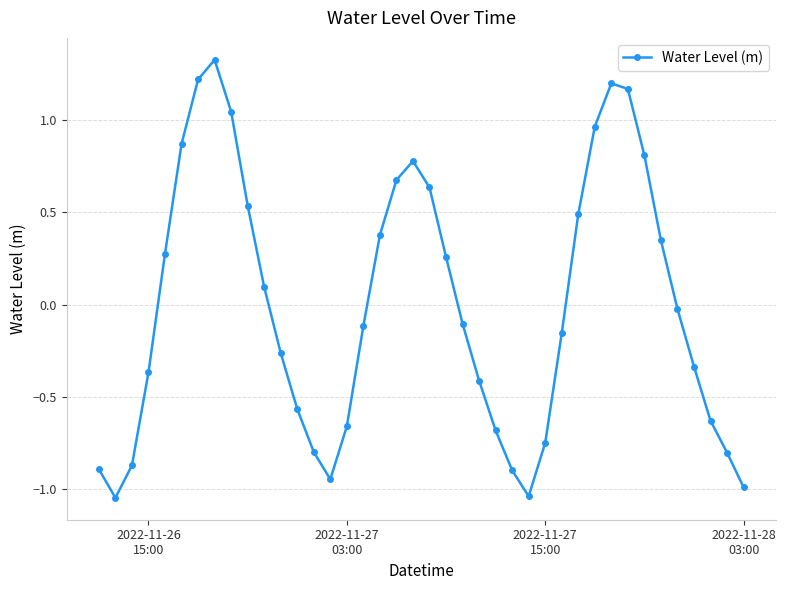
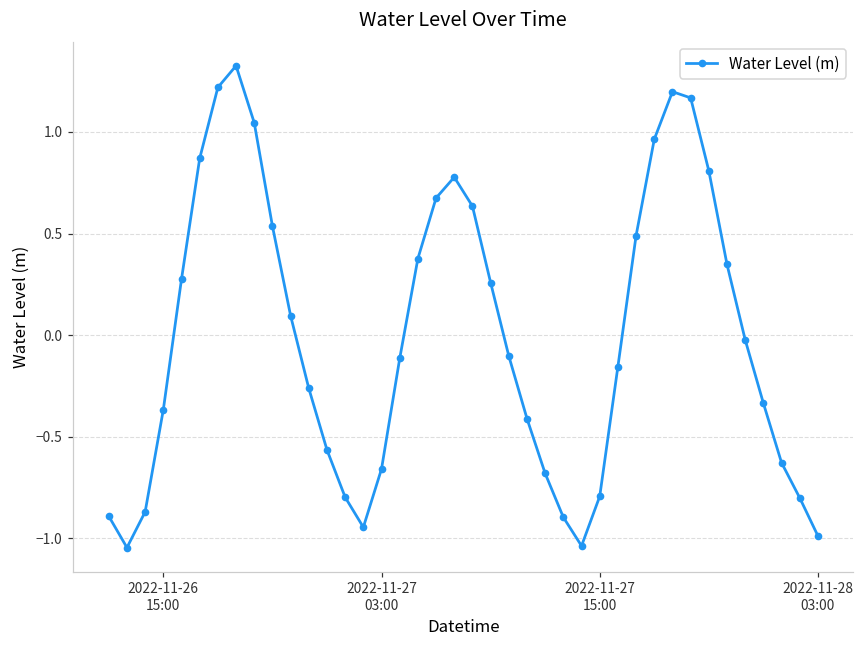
2022-11-27 15:00: -0.75 -> -0.79
